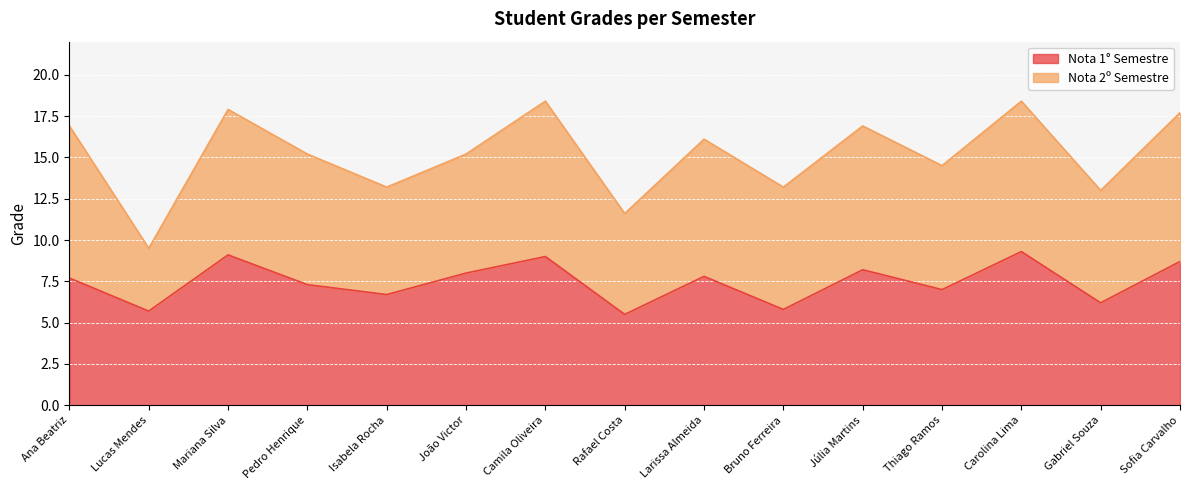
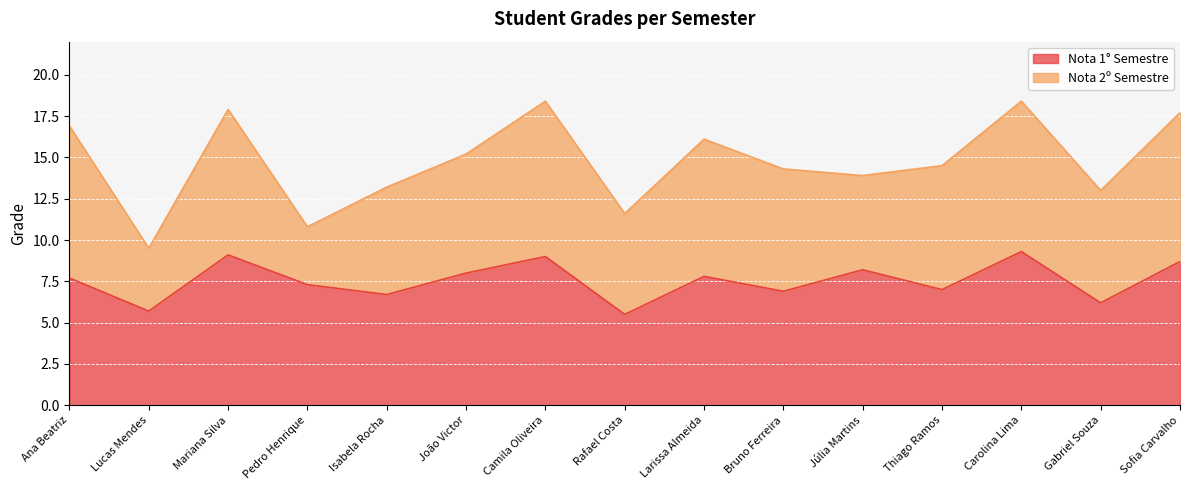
Nota 2º Semestre, Pedro Henrique: 7.9 -> 3.5
Nota 1° Semestre, Bruno Ferreira: 5.8 -> 6.9
Nota 2º Semestre, Júlia Martins: 8.7 -> 5.7
